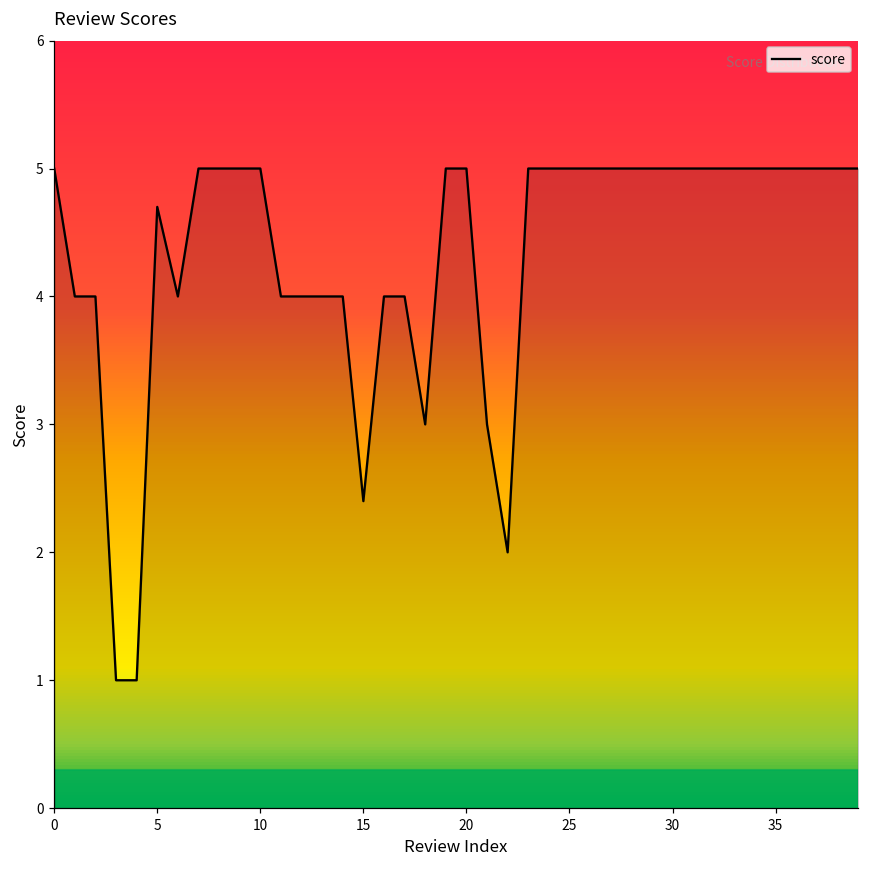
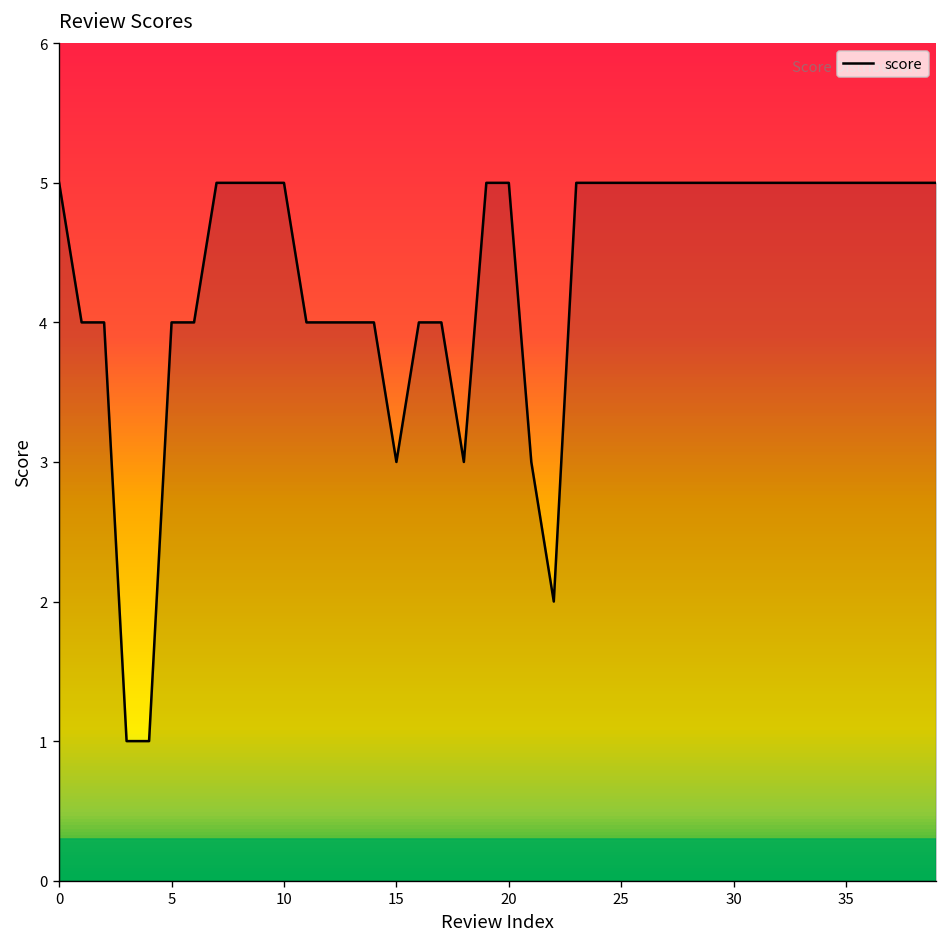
5: 4.7 -> 4.0
15: 2.4 -> 3.0
